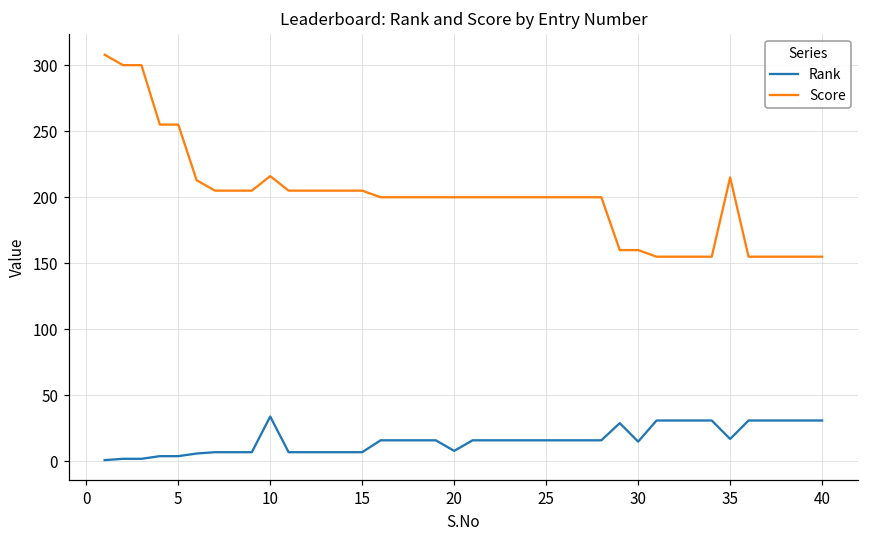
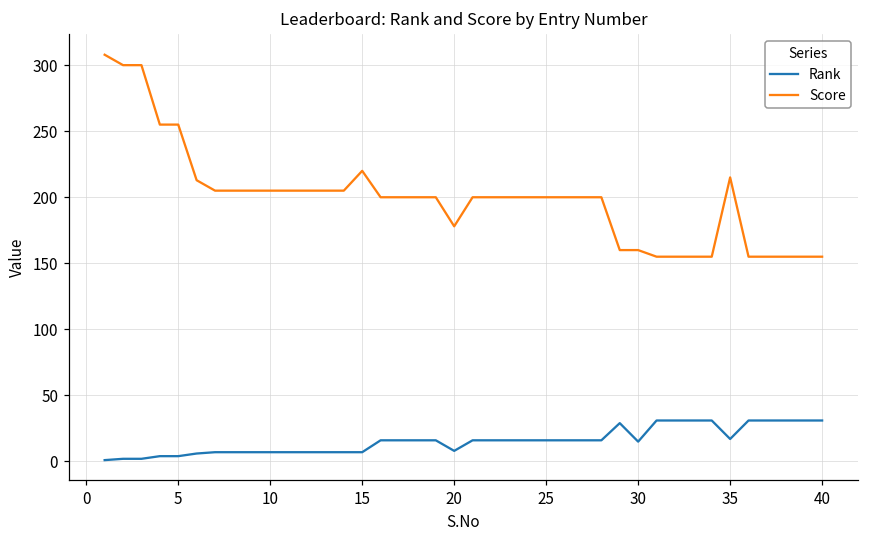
Rank, 10: 34 -> 7
Score, 10: 216 -> 205
Score, 15: 205 -> 220
Score, 20: 200 -> 178
